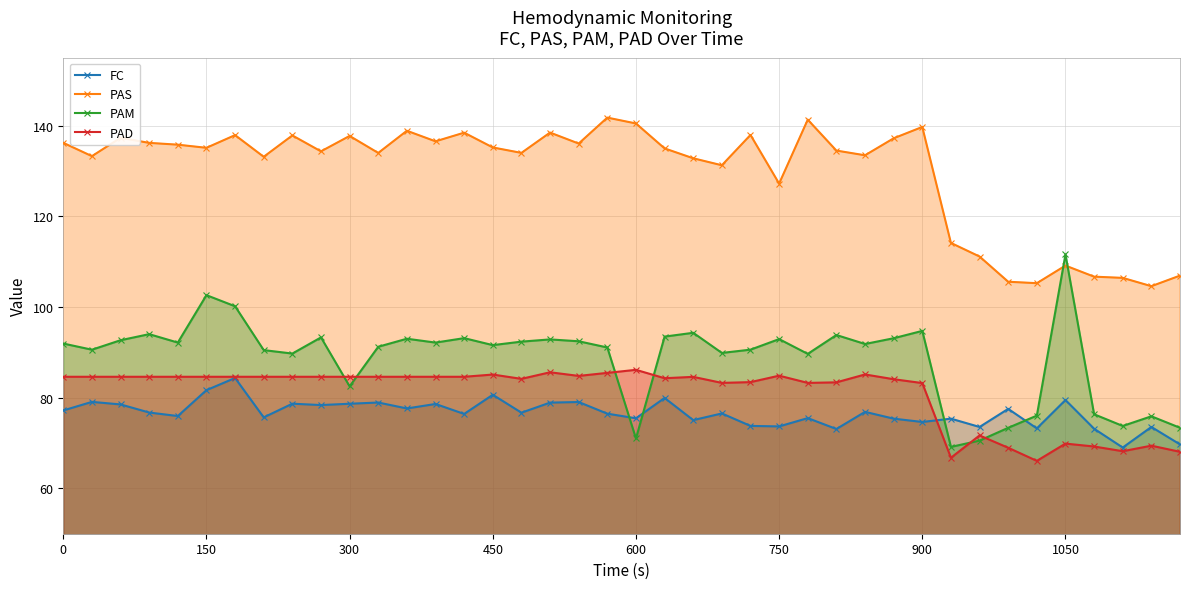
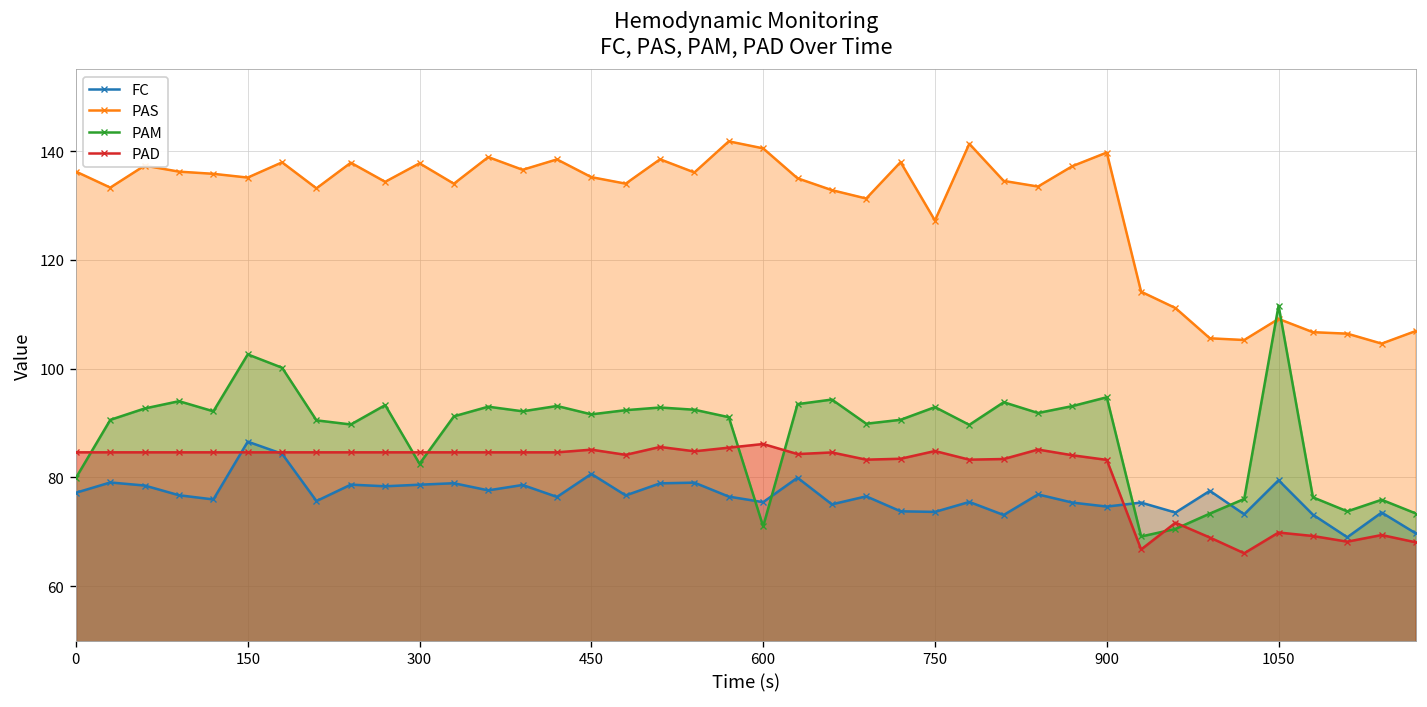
PAM, 0: 92 -> 80
FC, 150: 82 -> 87
